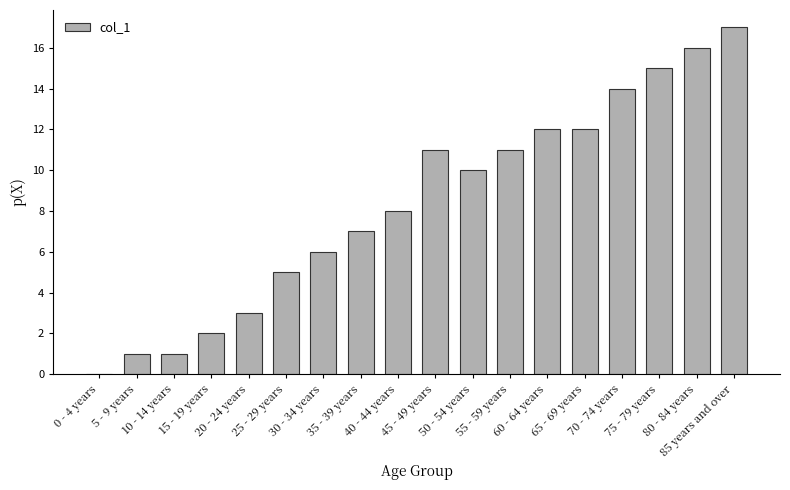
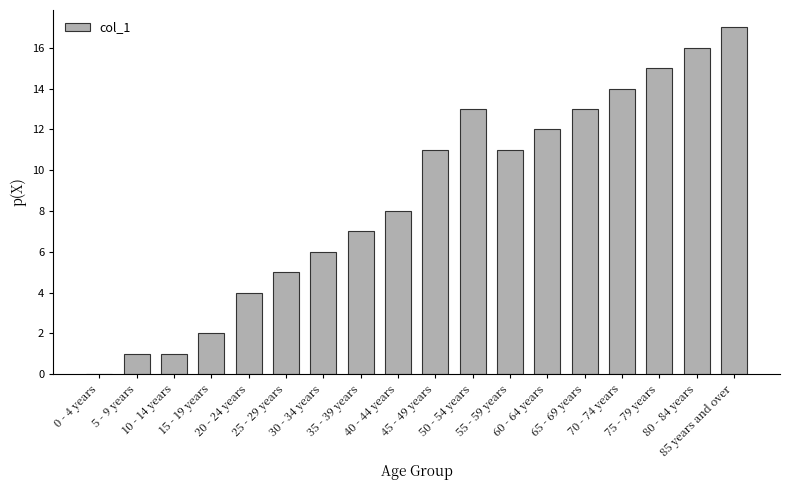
20 - 24 years: 3 -> 4
50 - 54 years: 10 -> 13
65 - 69 years: 12 -> 13
